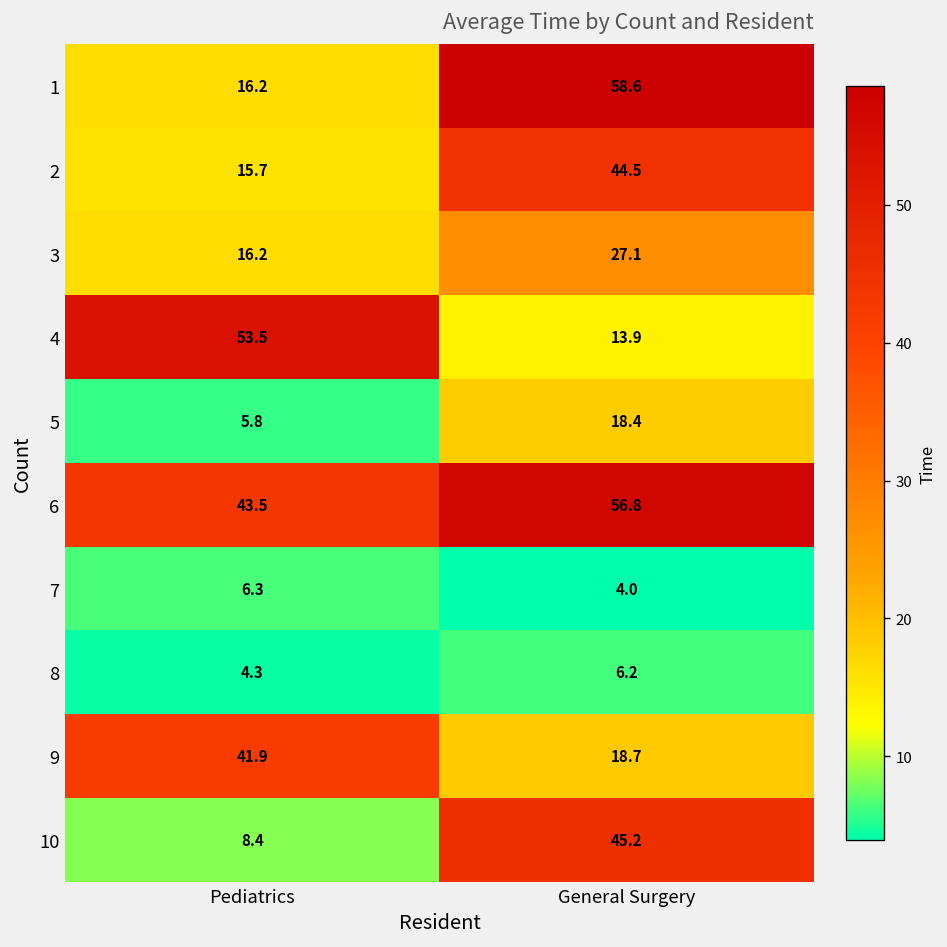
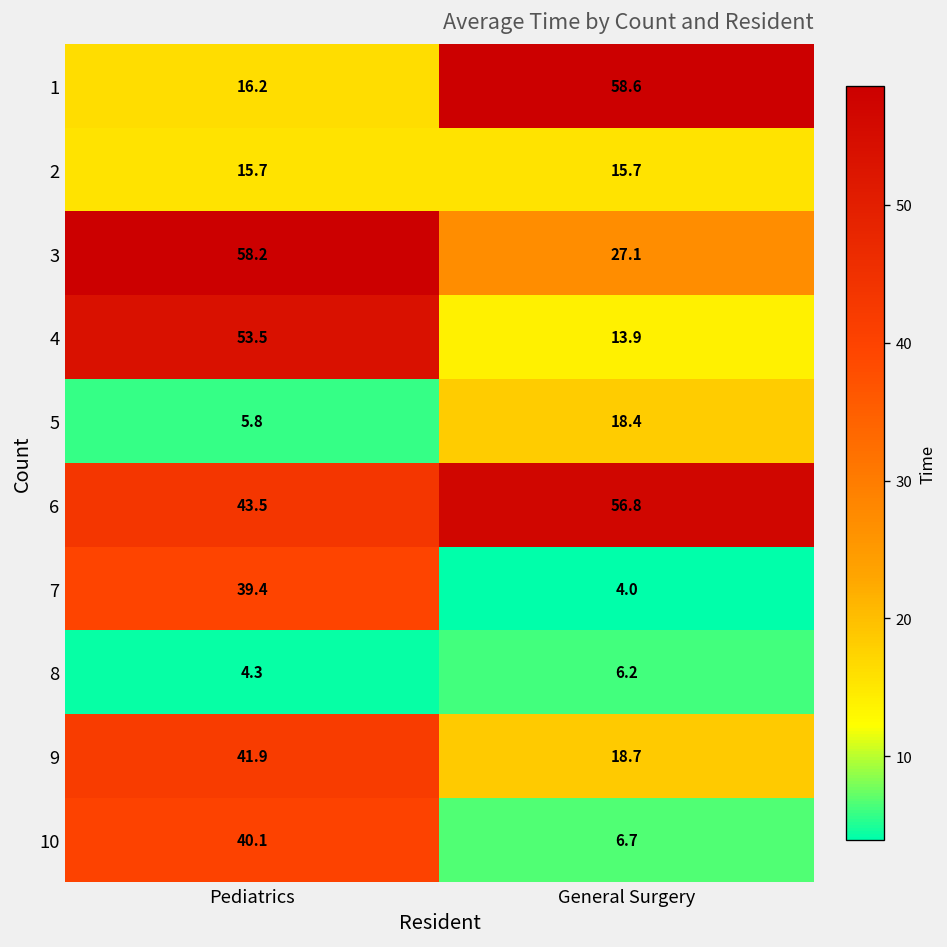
2, General Surgery: 44.5 -> 15.7
3, Pediatrics: 16.2 -> 58.2
7, Pediatrics: 6.3 -> 39.4
10, Pediatrics: 8.4 -> 40.1
10, General Surgery: 45.2 -> 6.7
